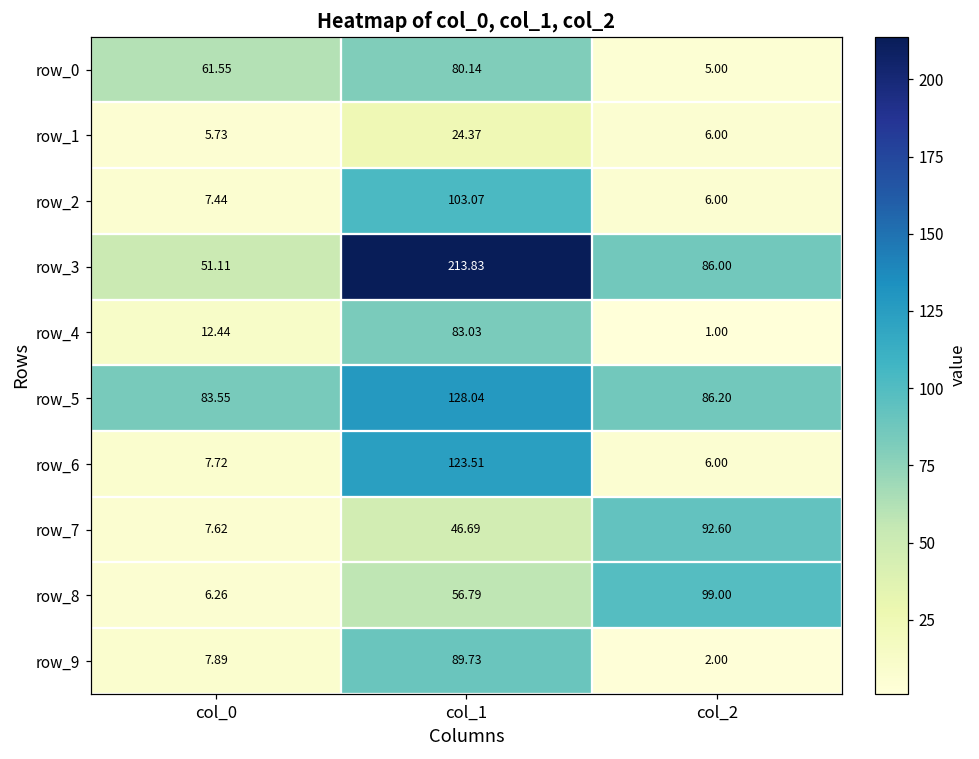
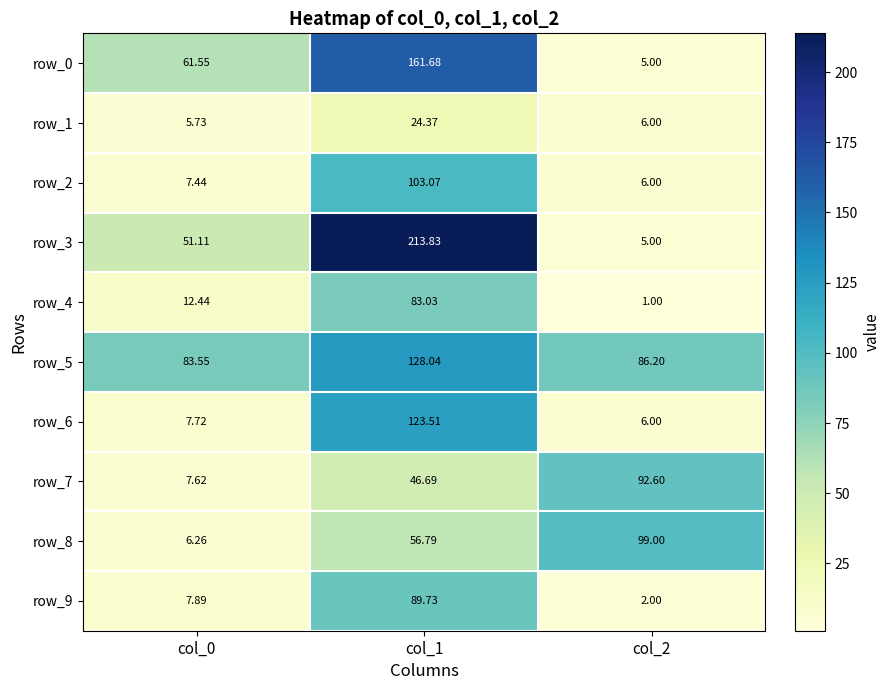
row_0, col_1: 80.14 -> 161.68
row_3, col_2: 86.00 -> 5.00
